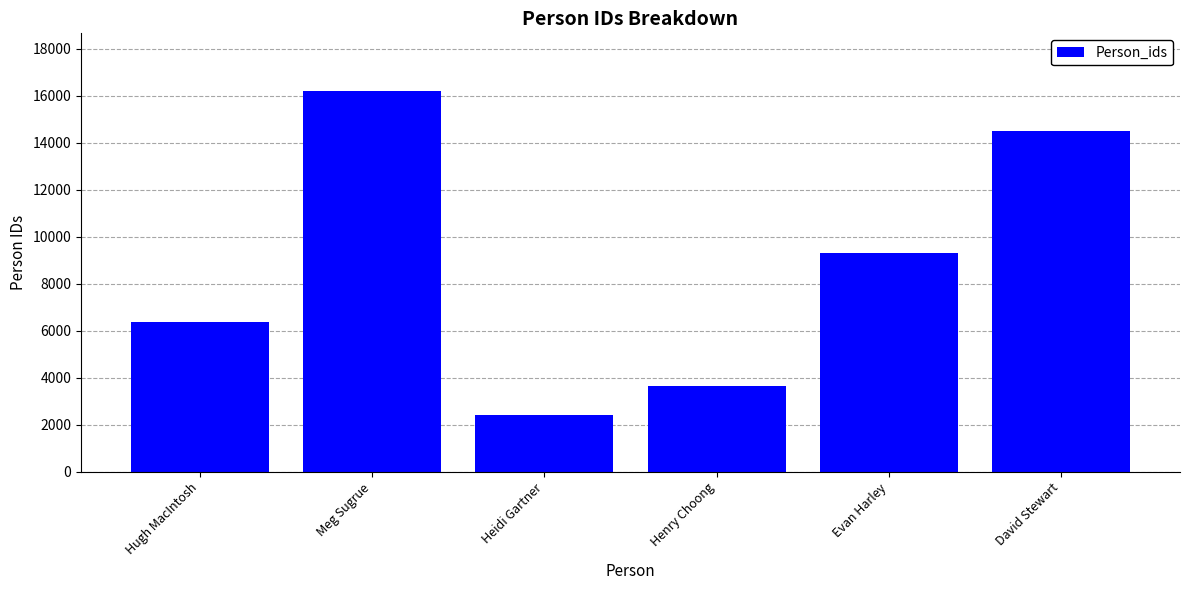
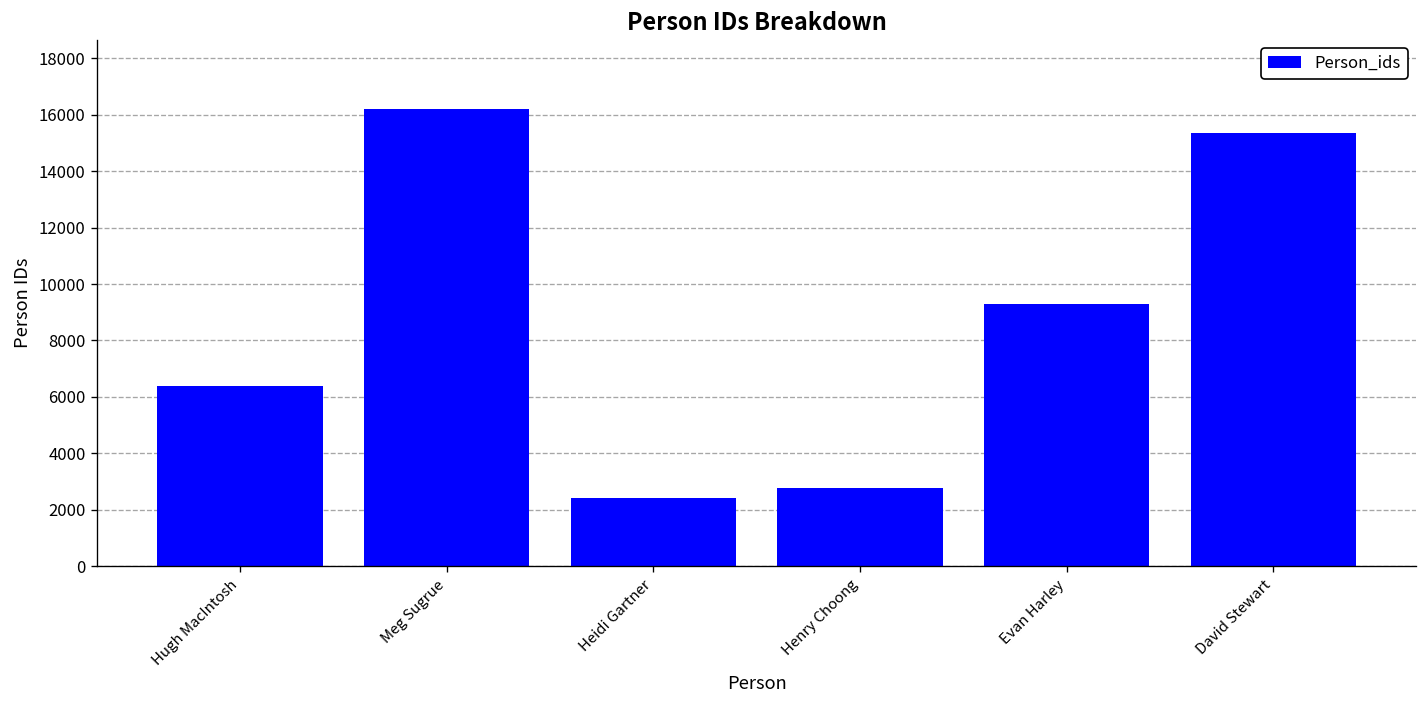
Henry Choong: 3700 -> 2800
David Stewart: 14500 -> 15300
